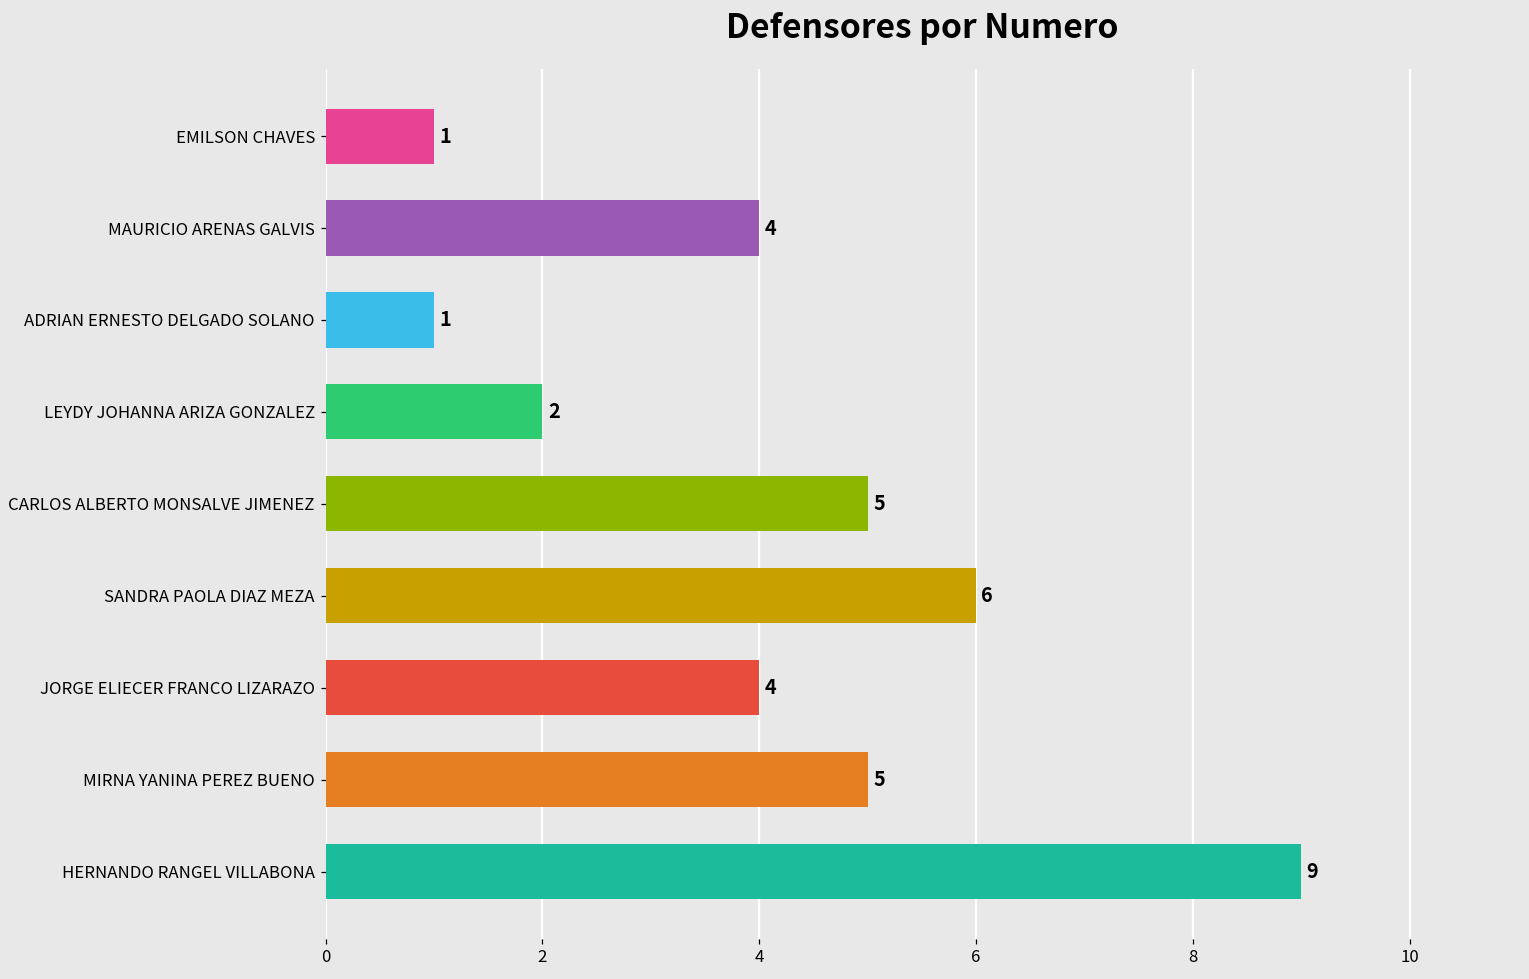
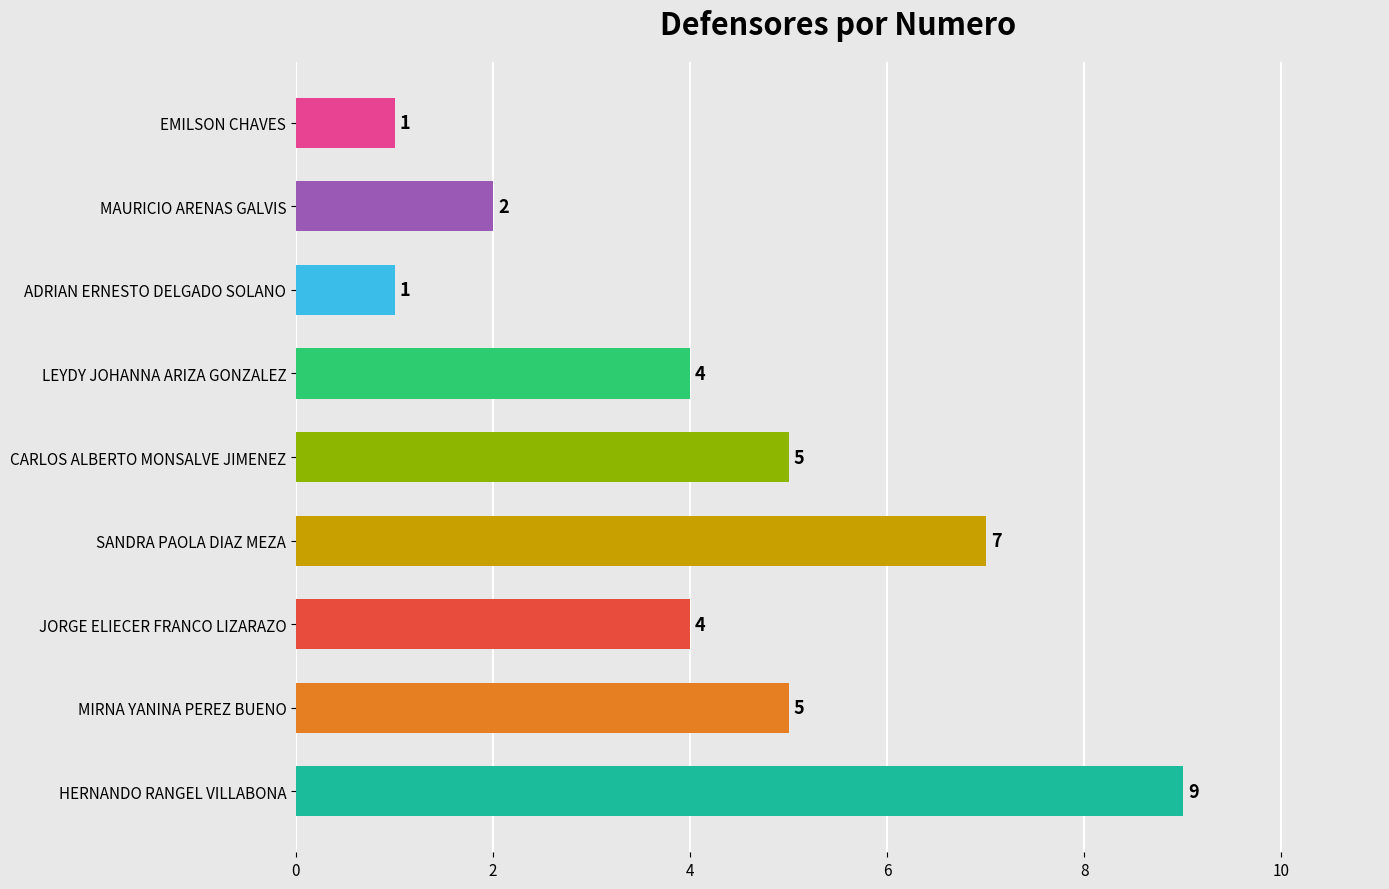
MAURICIO ARENAS GALVIS: 4 -> 2
LEYDY JOHANNA ARIZA GONZALEZ: 2 -> 4
SANDRA PAOLA DIAZ MEZA: 6 -> 7
